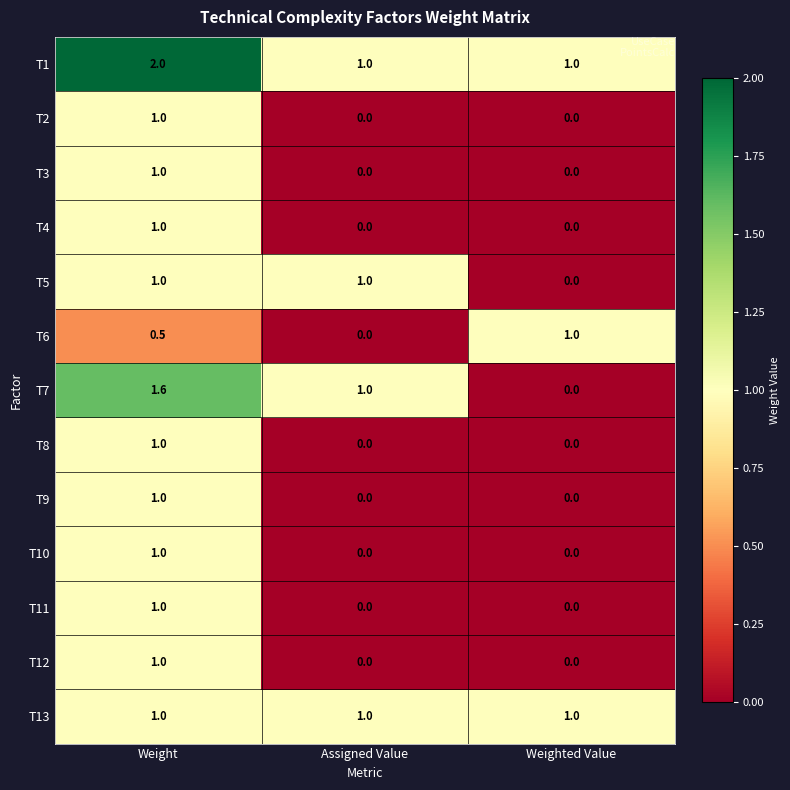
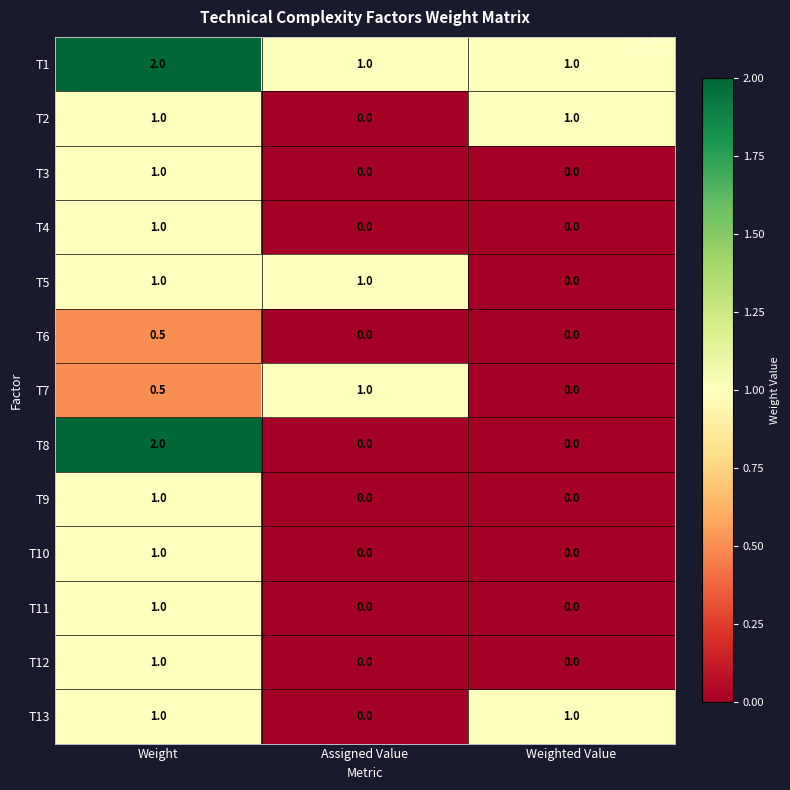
T2, Weighted Value: 0.0 -> 1.0
T6, Weighted Value: 1.0 -> 0.0
T7, Weight: 1.6 -> 0.5
T8, Weight: 1.0 -> 2.0
T13, Assigned Value: 1.0 -> 0.0
